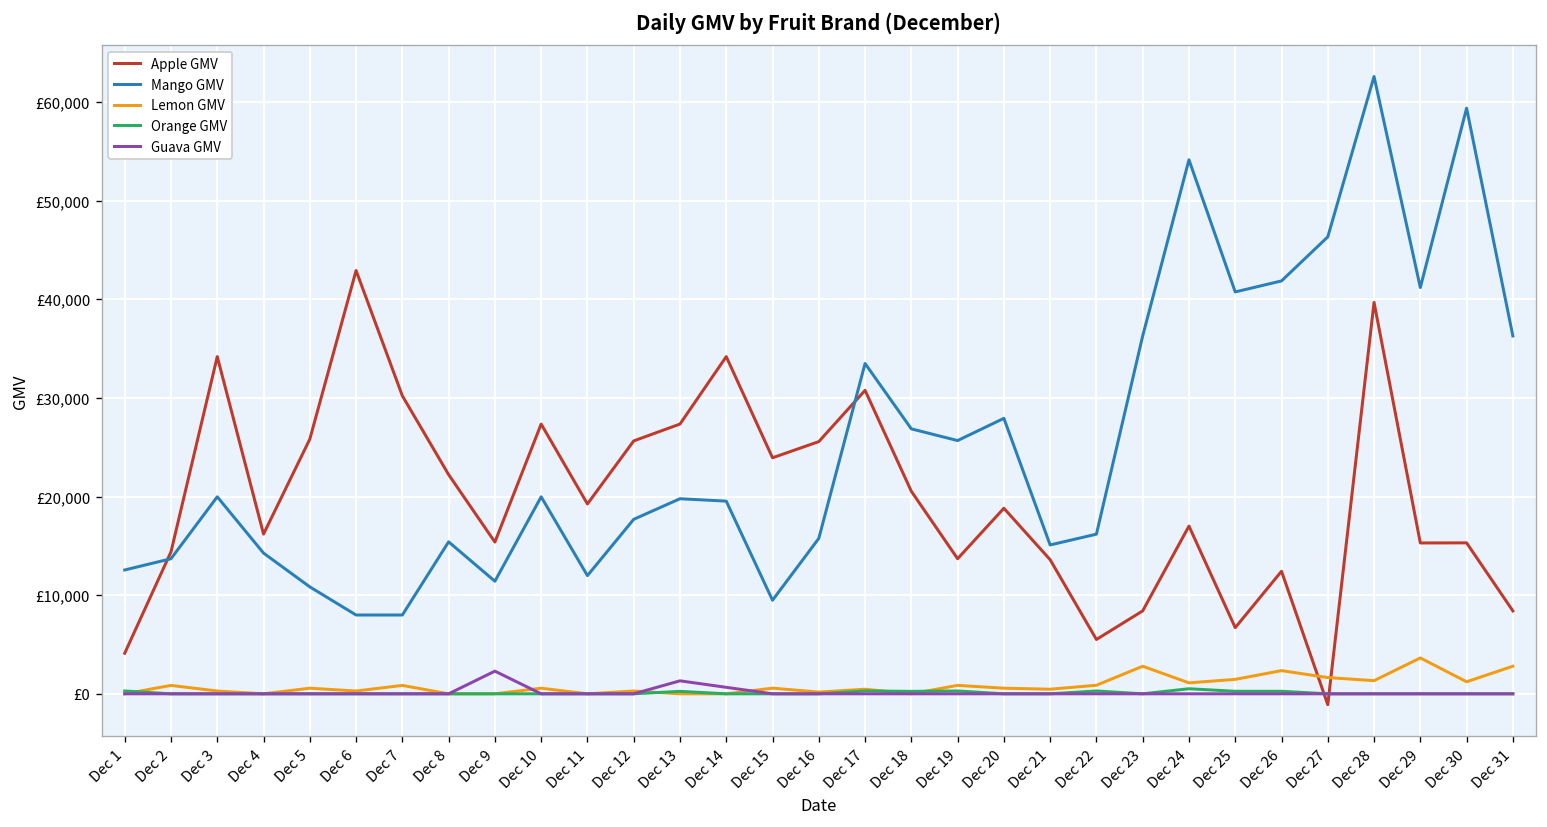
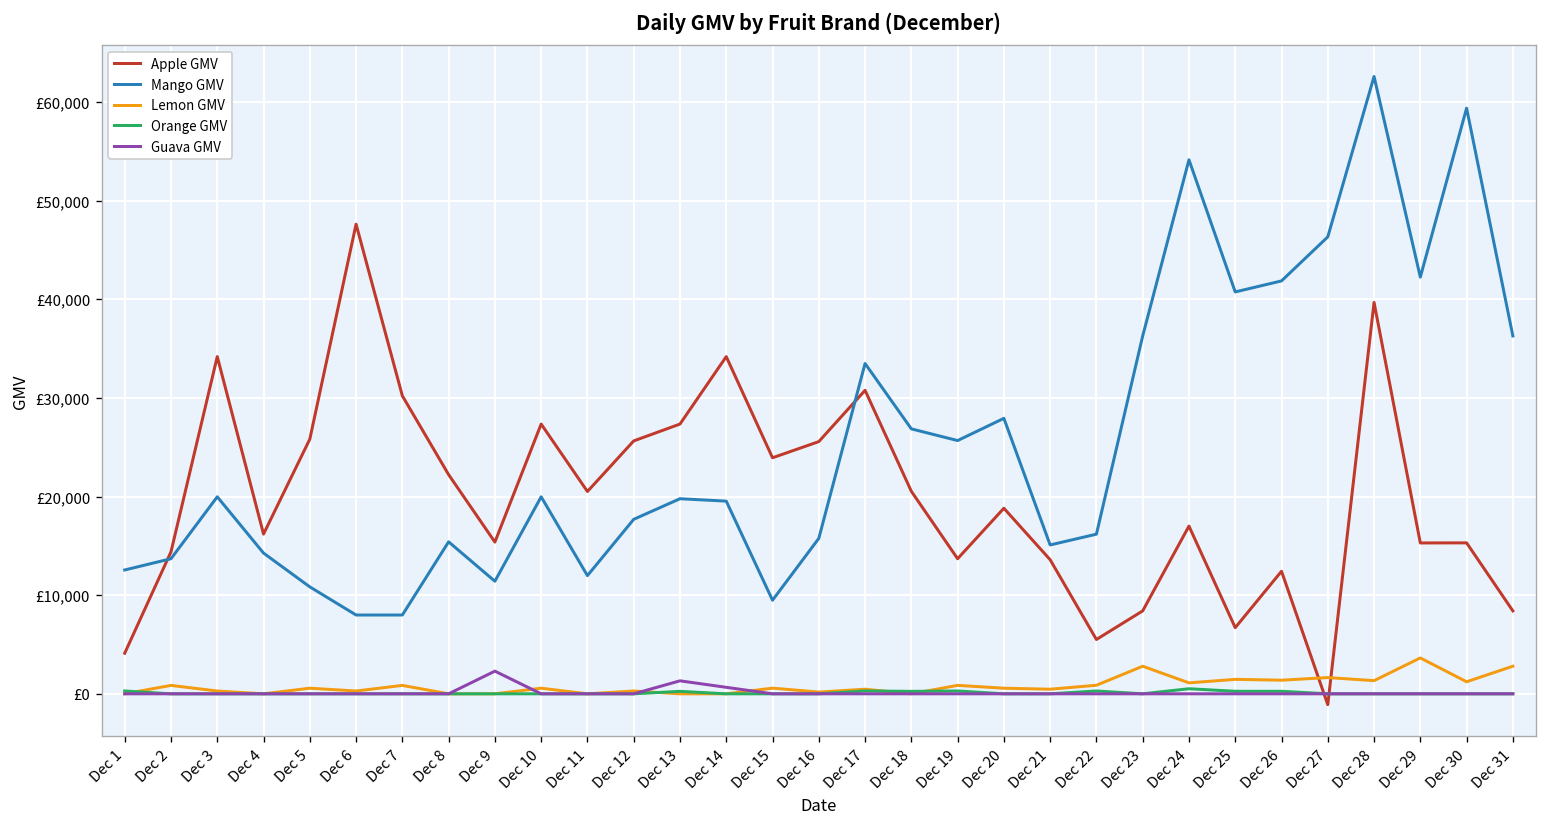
Apple GMV, Dec 6: £43,000 -> £48,000
Apple GMV, Dec 11: £19,000 -> £21,000
Lemon GMV, Dec 26: £2,000 -> £1,000
Mango GMV, Dec 29: £41,000 -> £42,000
